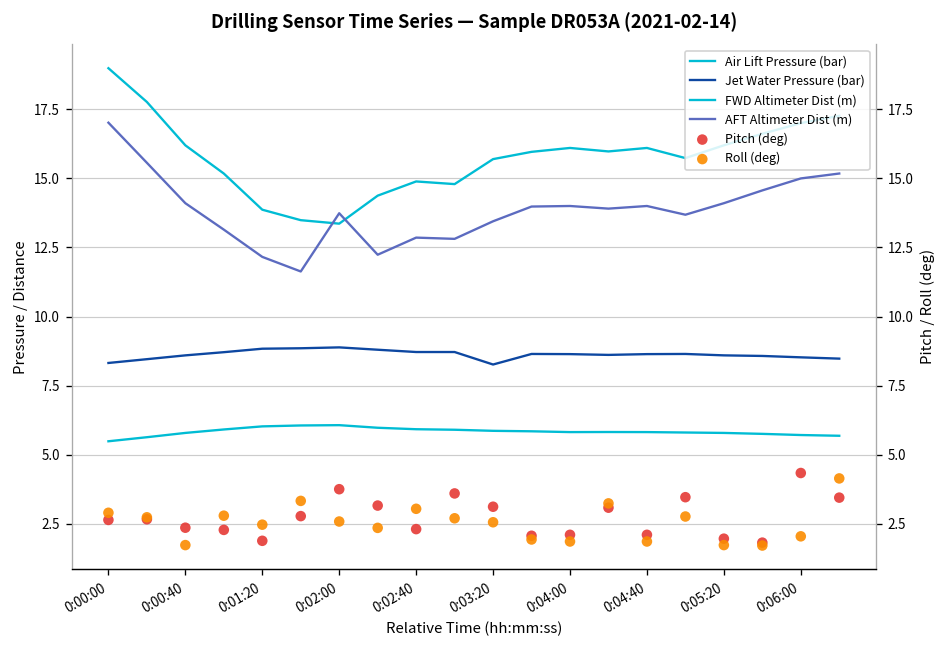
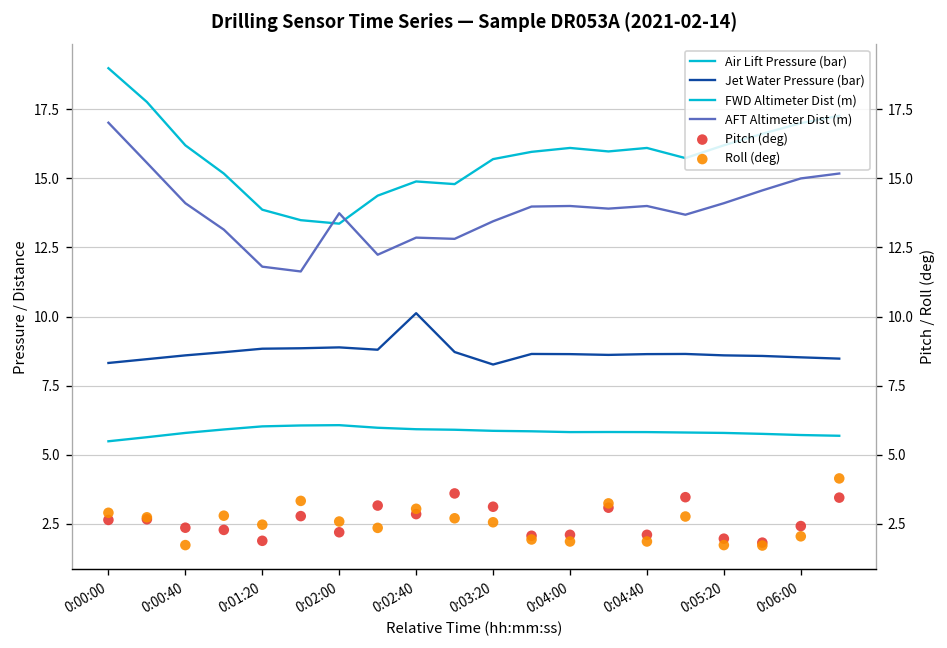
AFT Altimeter Dist (m), 0:01:20: 12.2 -> 11.8
Pitch (deg), 0:02:00: 3.8 -> 2.2
Jet Water Pressure (bar), 0:02:40: 8.7 -> 10.1
Pitch (deg), 0:02:40: 2.3 -> 2.9
Pitch (deg), 0:06:00: 4.3 -> 2.4
